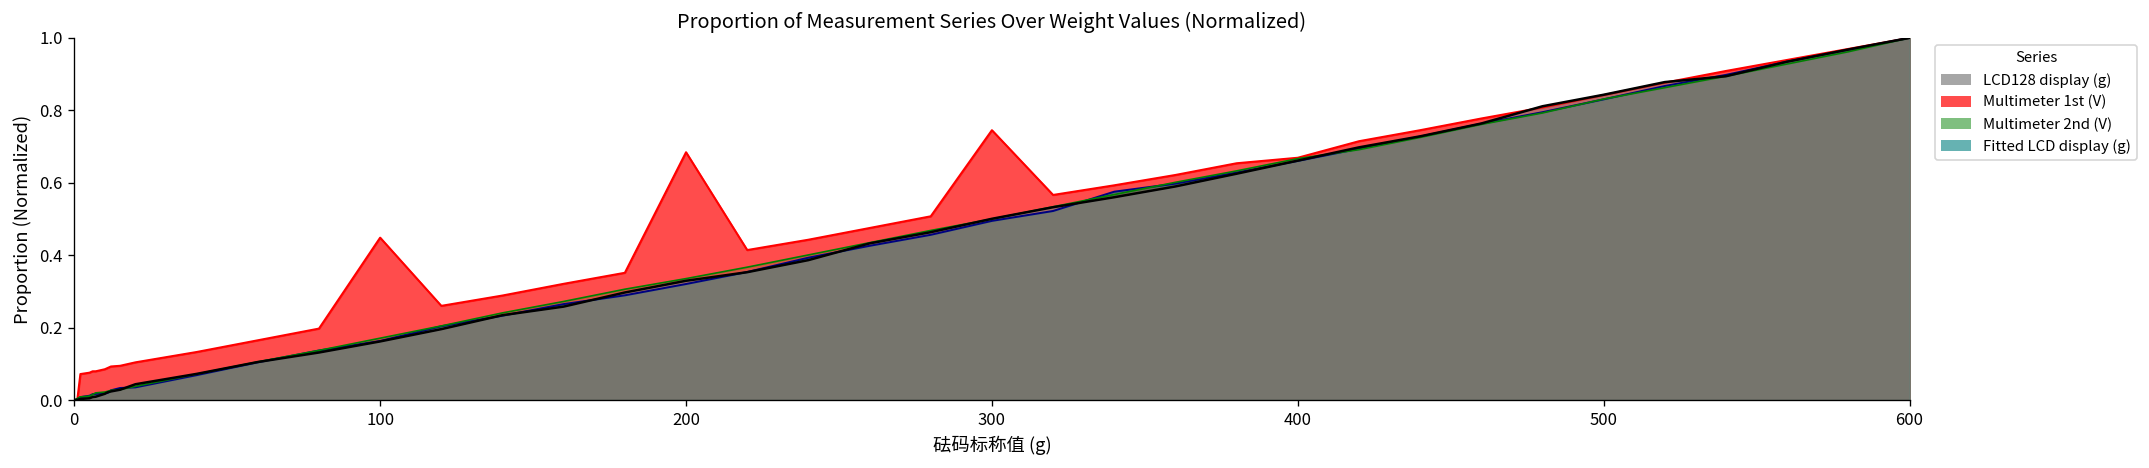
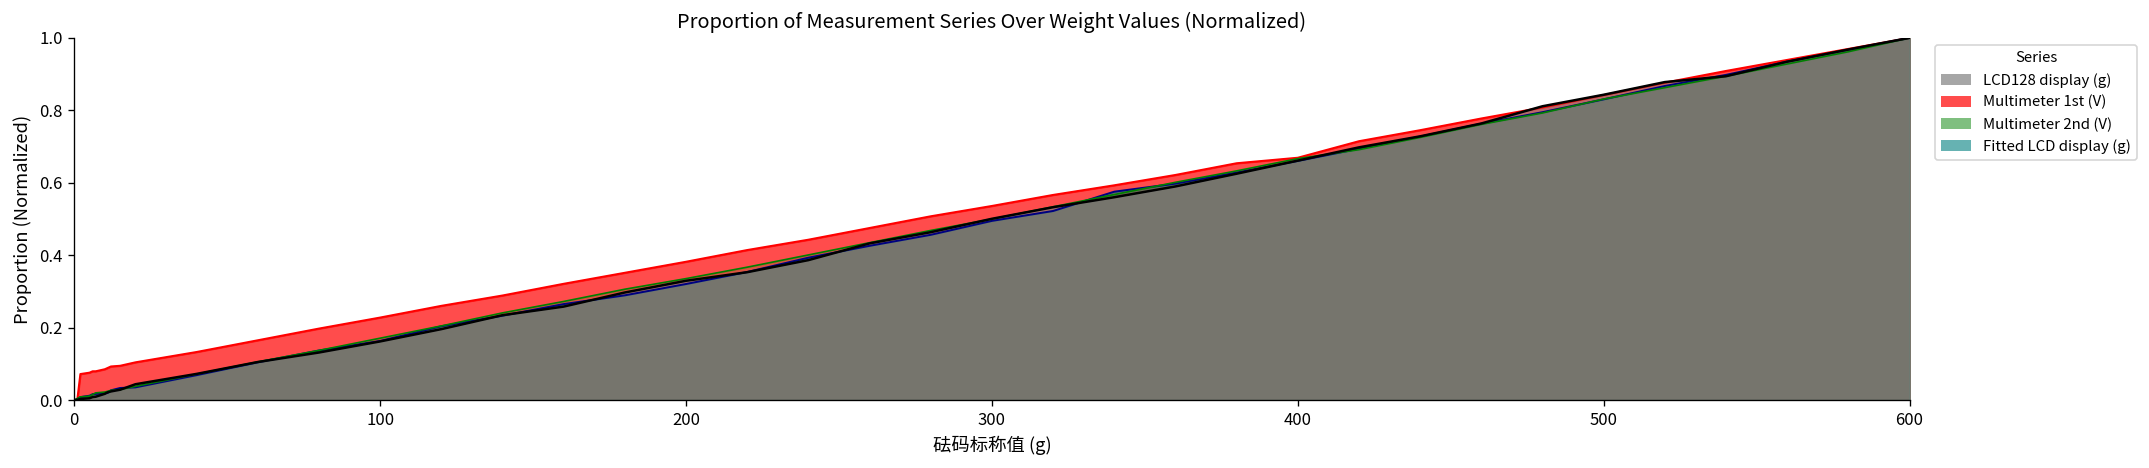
Multimeter 1st (V), 100: 0.45 -> 0.23
Multimeter 1st (V), 200: 0.68 -> 0.38
Multimeter 1st (V), 300: 0.75 -> 0.54
